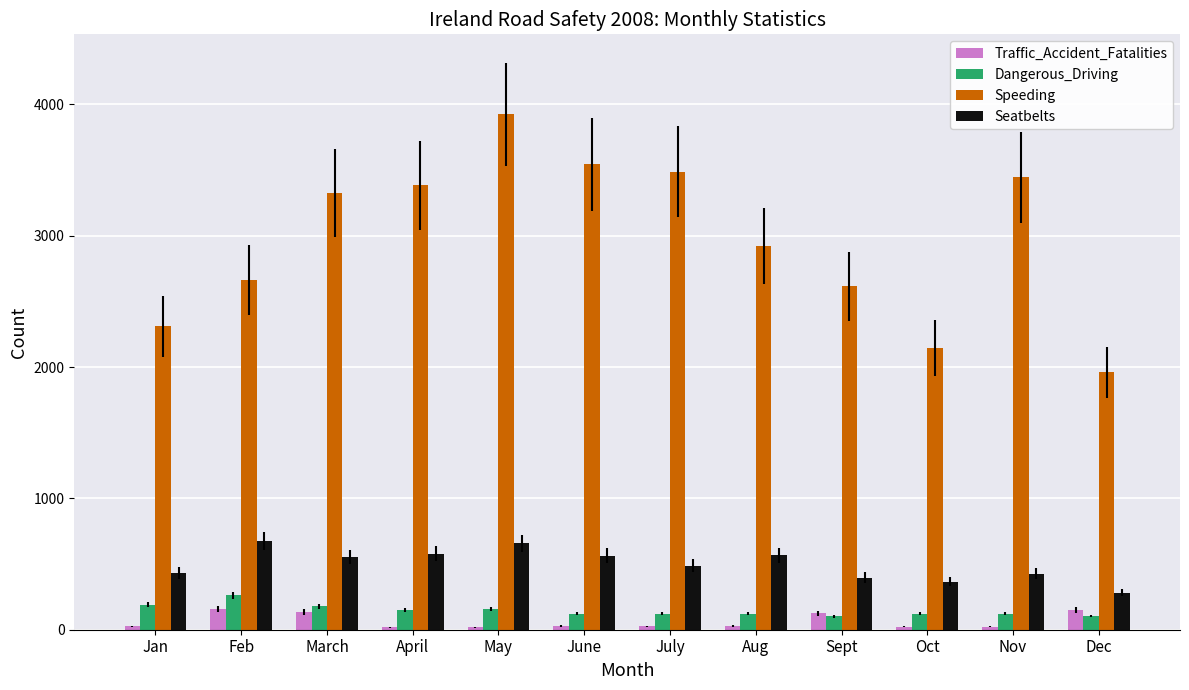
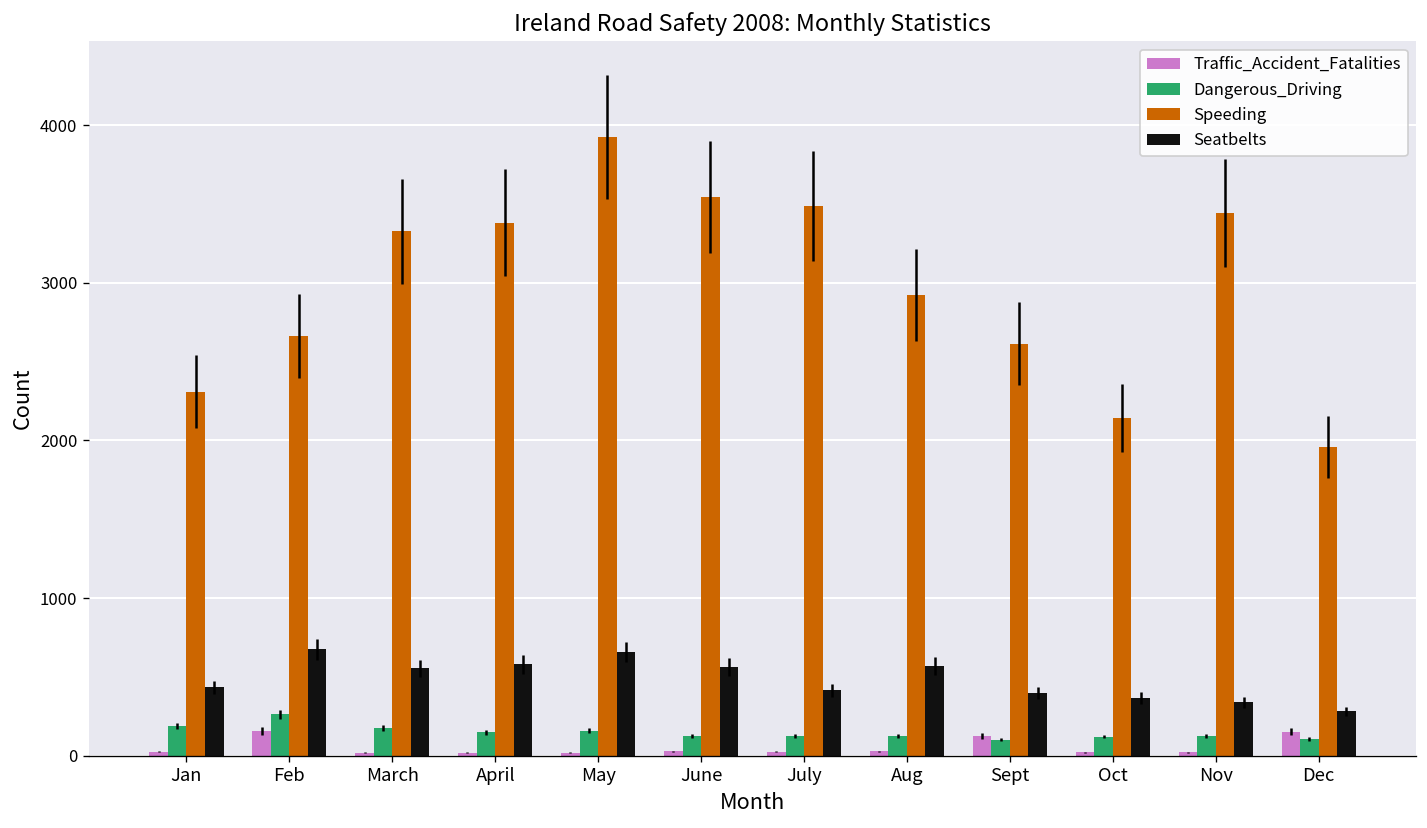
Traffic_Accident_Fatalities, March: 130 -> 20
Seatbelts, July: 490 -> 410
Seatbelts, Nov: 430 -> 340
